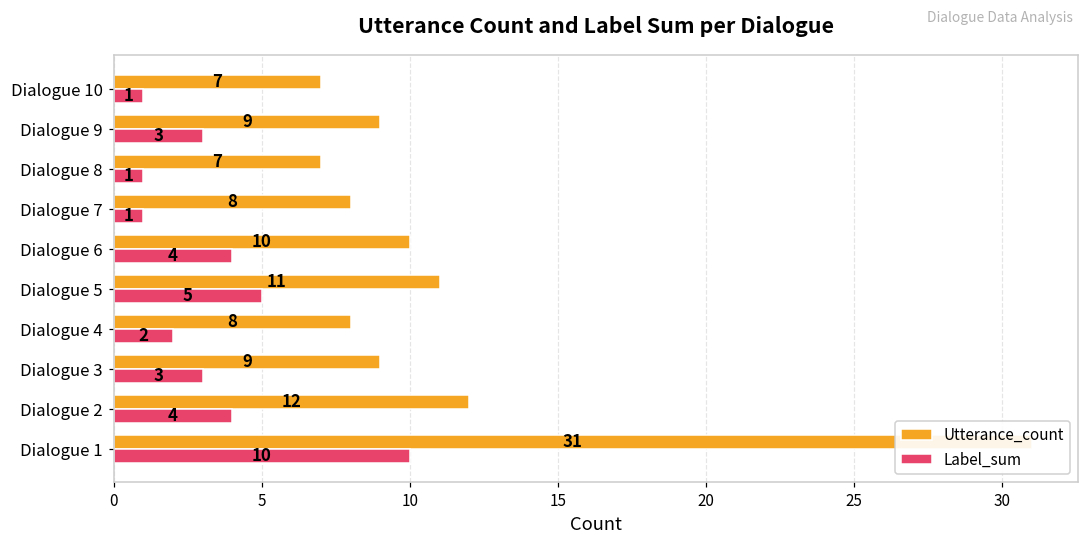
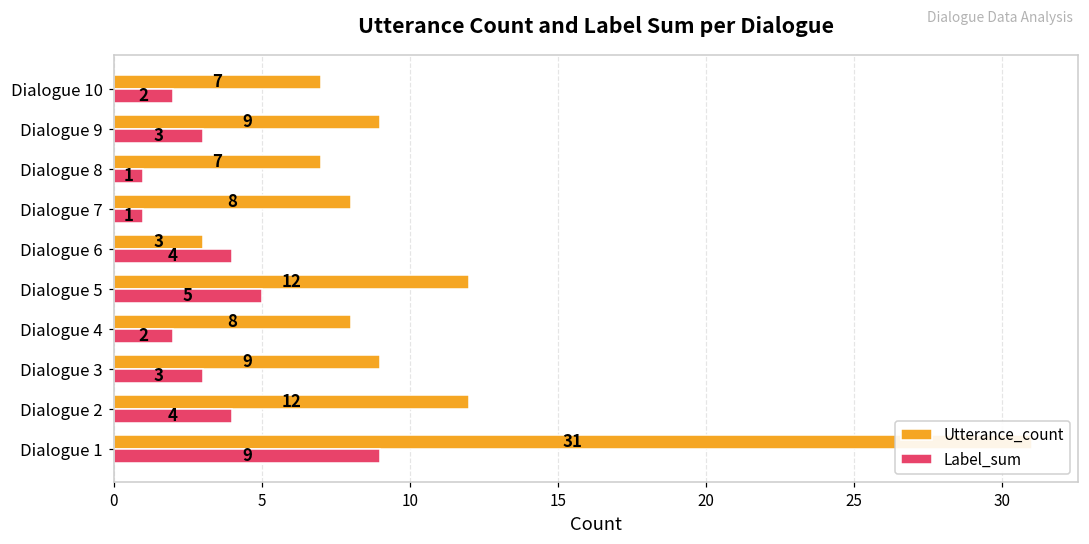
Label_sum, Dialogue 10: 1 -> 2
Utterance_count, Dialogue 6: 10 -> 3
Utterance_count, Dialogue 5: 11 -> 12
Label_sum, Dialogue 1: 10 -> 9
